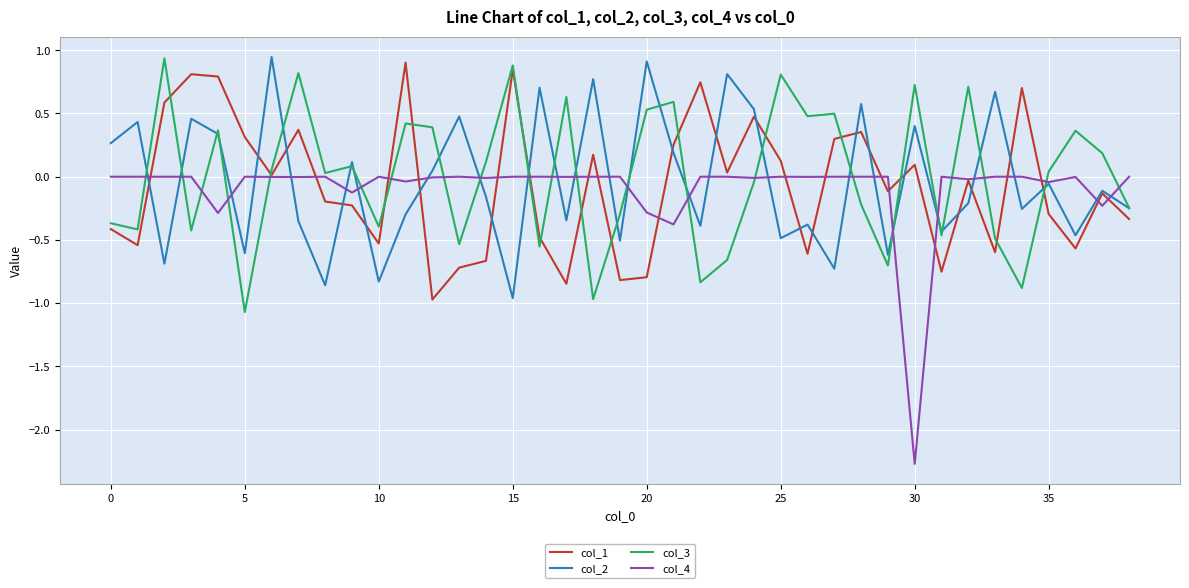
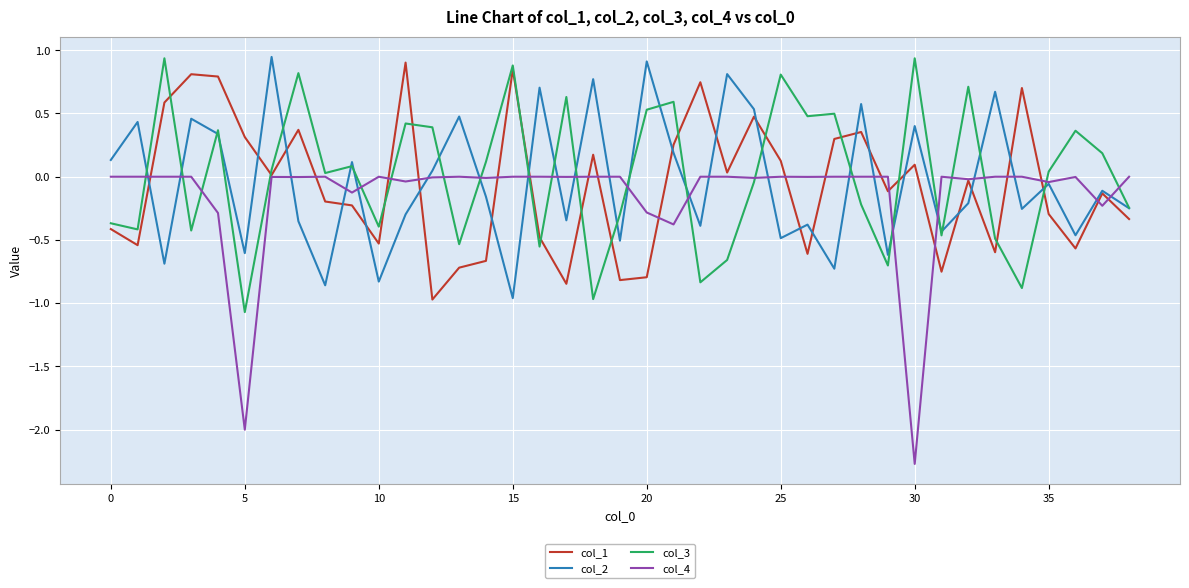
col_2, 0: 0.27 -> 0.13
col_4, 5: 0 -> -2
col_3, 30: 0.73 -> 0.94
